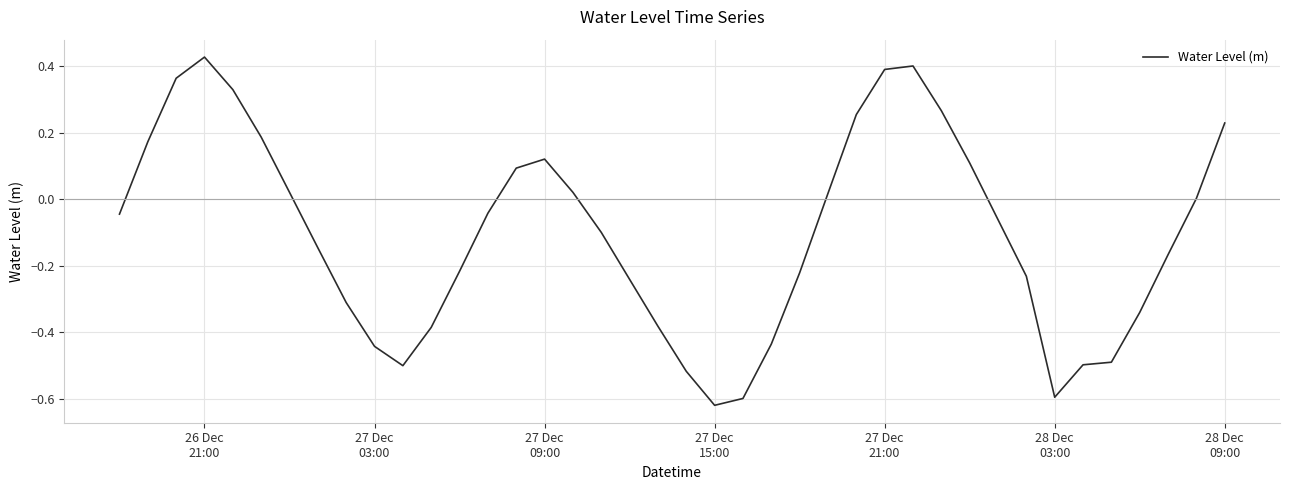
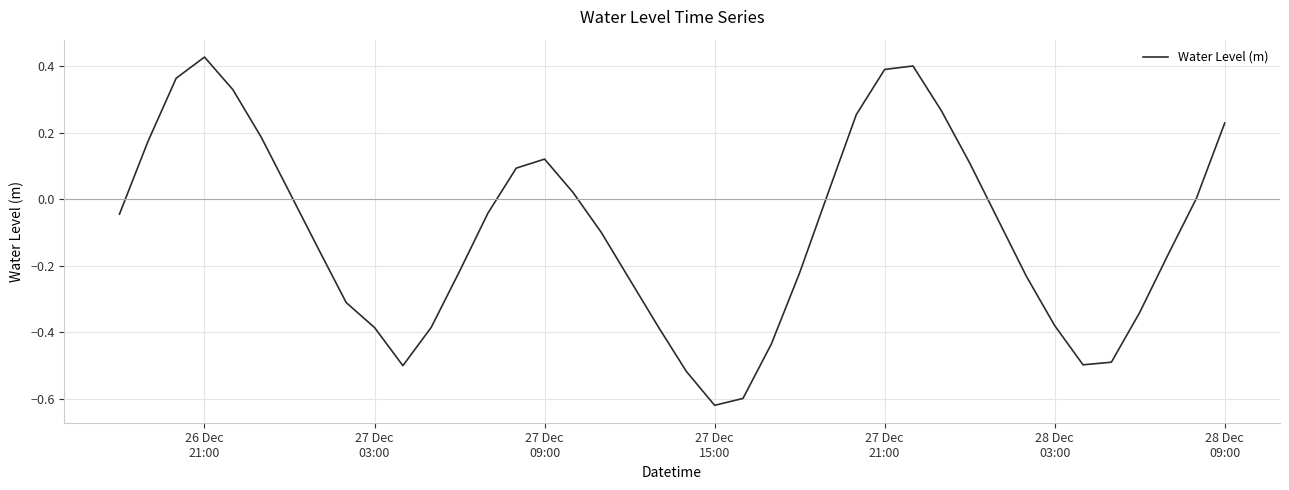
27 Dec 03:00: -0.44 -> -0.39
28 Dec 03:00: -0.60 -> -0.38
